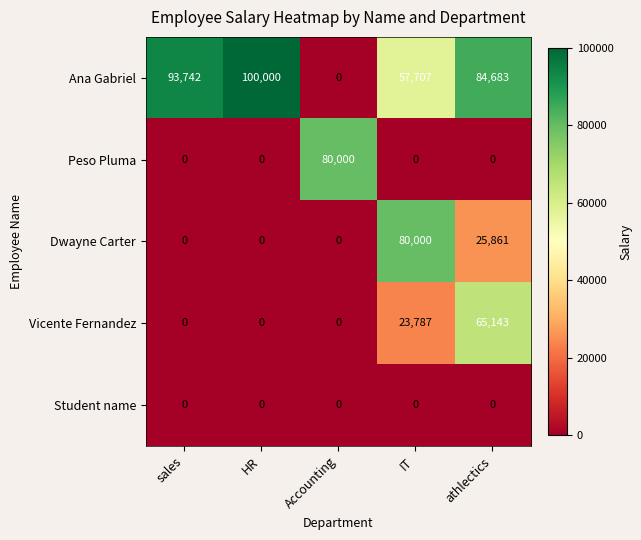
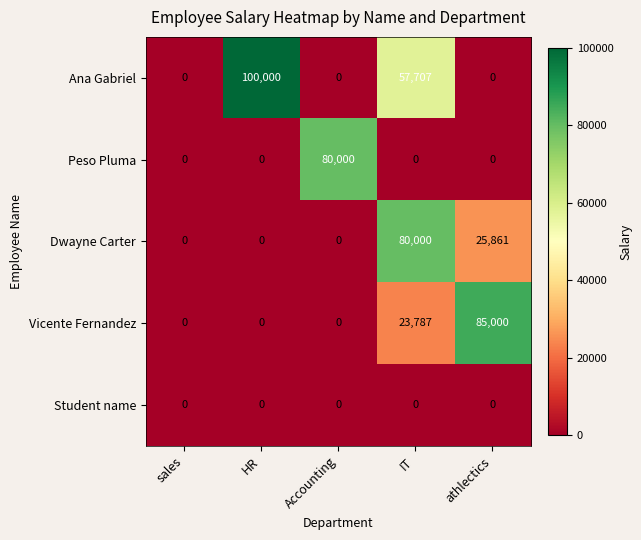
Ana Gabriel, sales: 93,742 -> 0
Ana Gabriel, athlectics: 84,683 -> 0
Vicente Fernandez, athlectics: 65,143 -> 85,000
